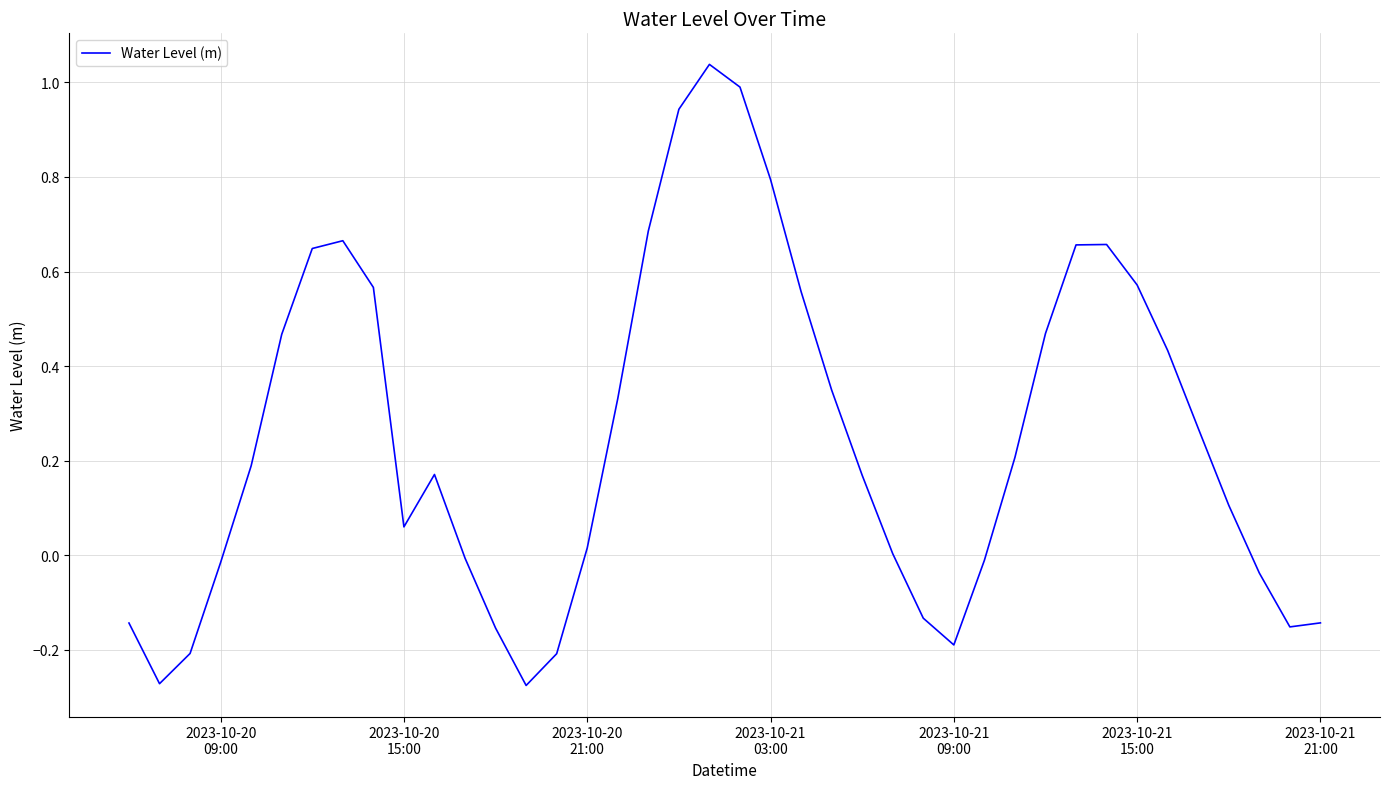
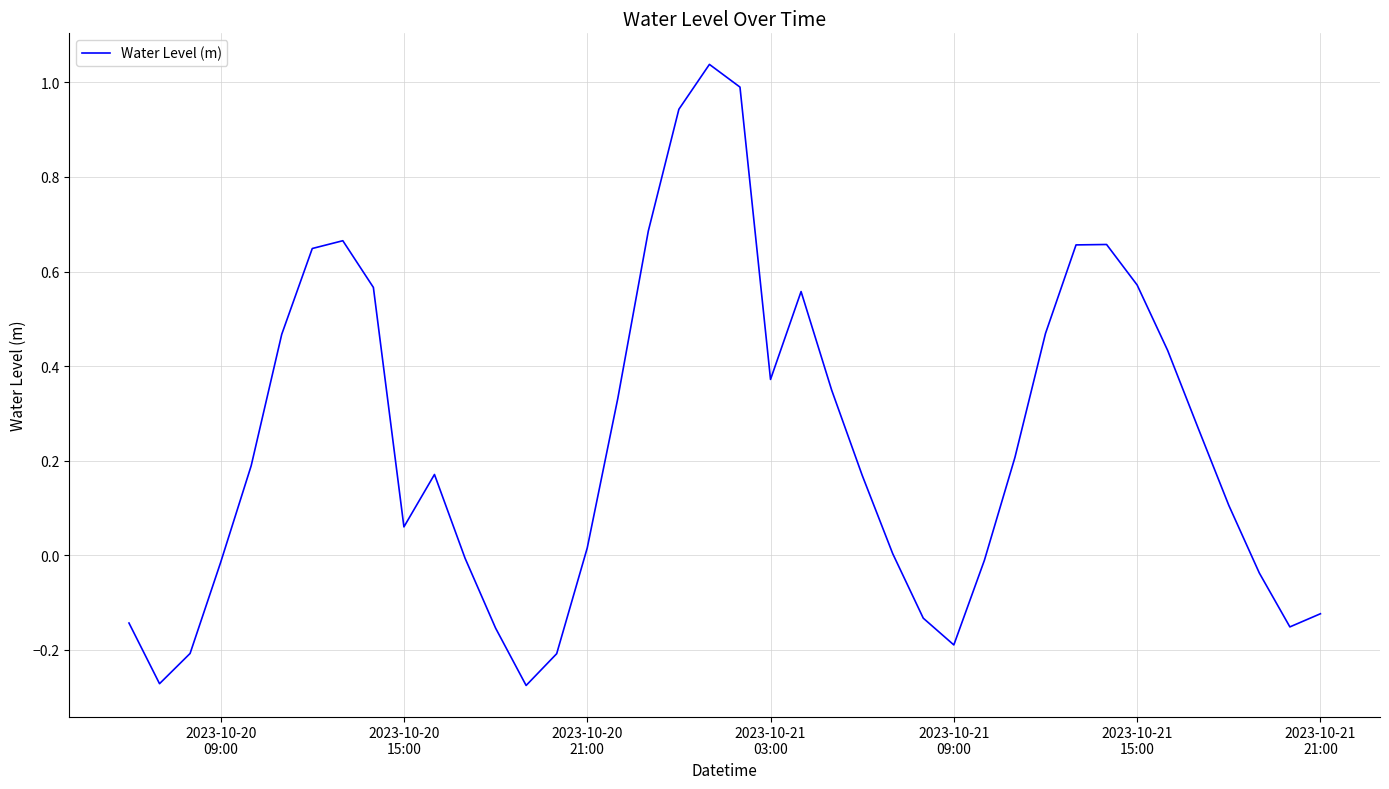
2023-10-21 03:00: 0.79 -> 0.37
2023-10-21 21:00: -0.14 -> -0.12
